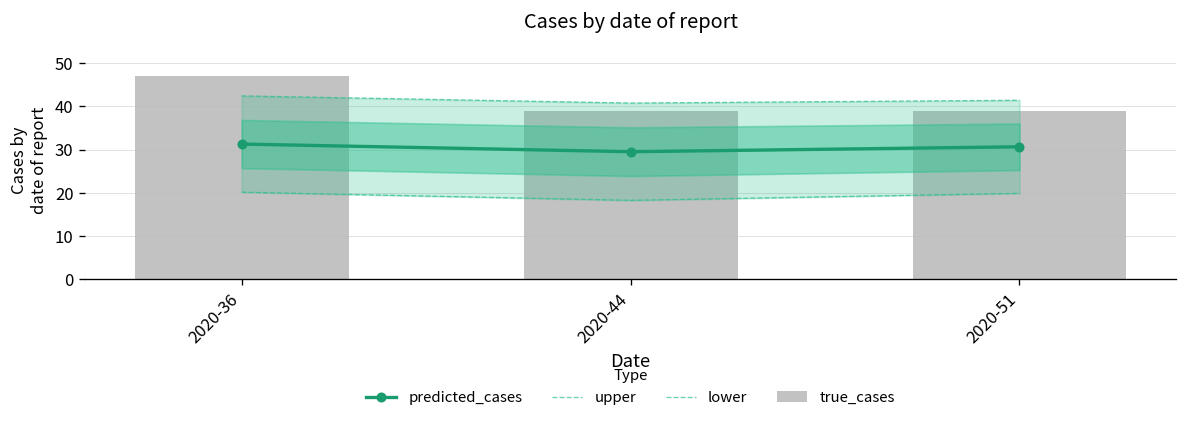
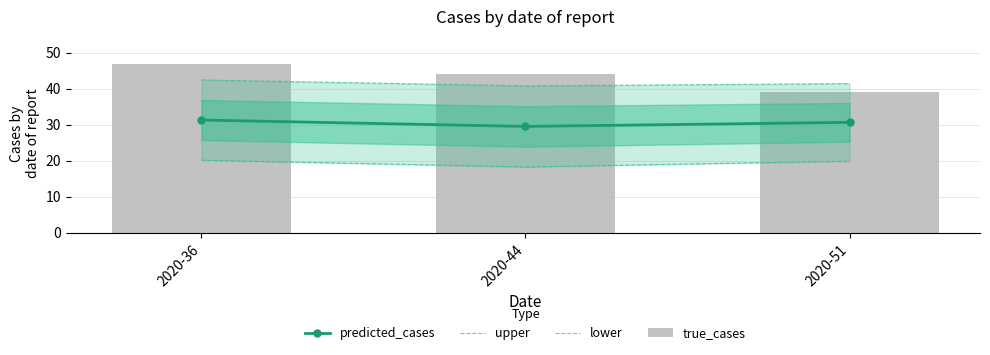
true_cases, 2020-44: 39 -> 44
